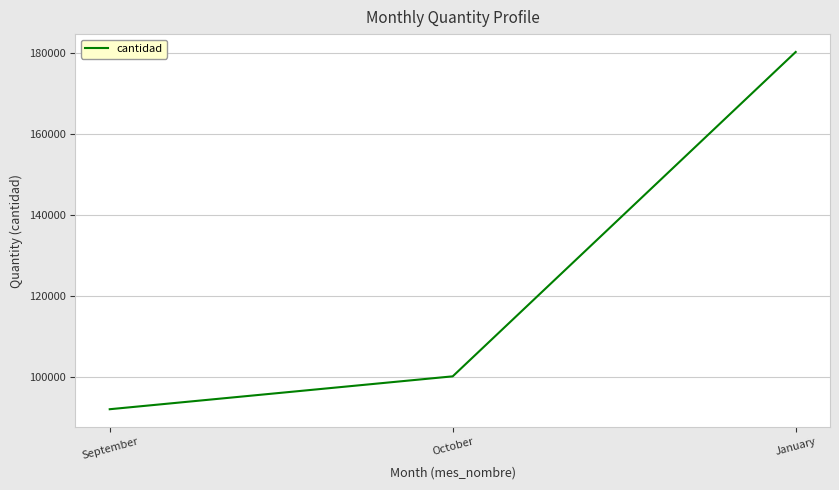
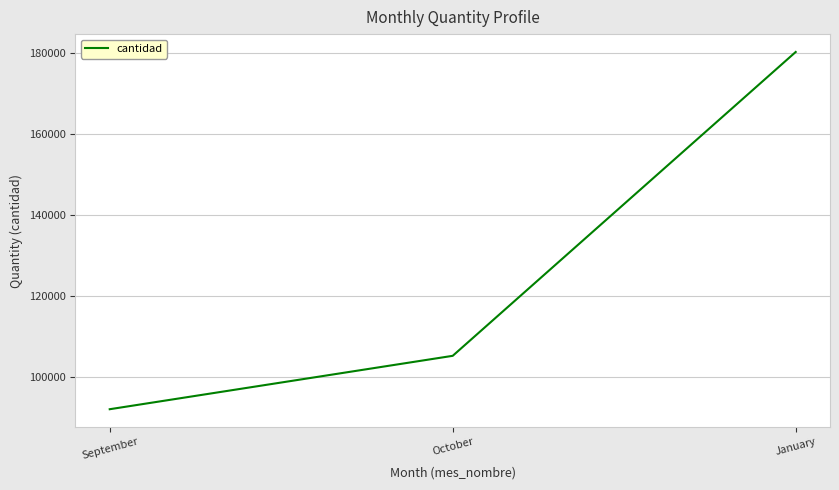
October: 100000 -> 105000
